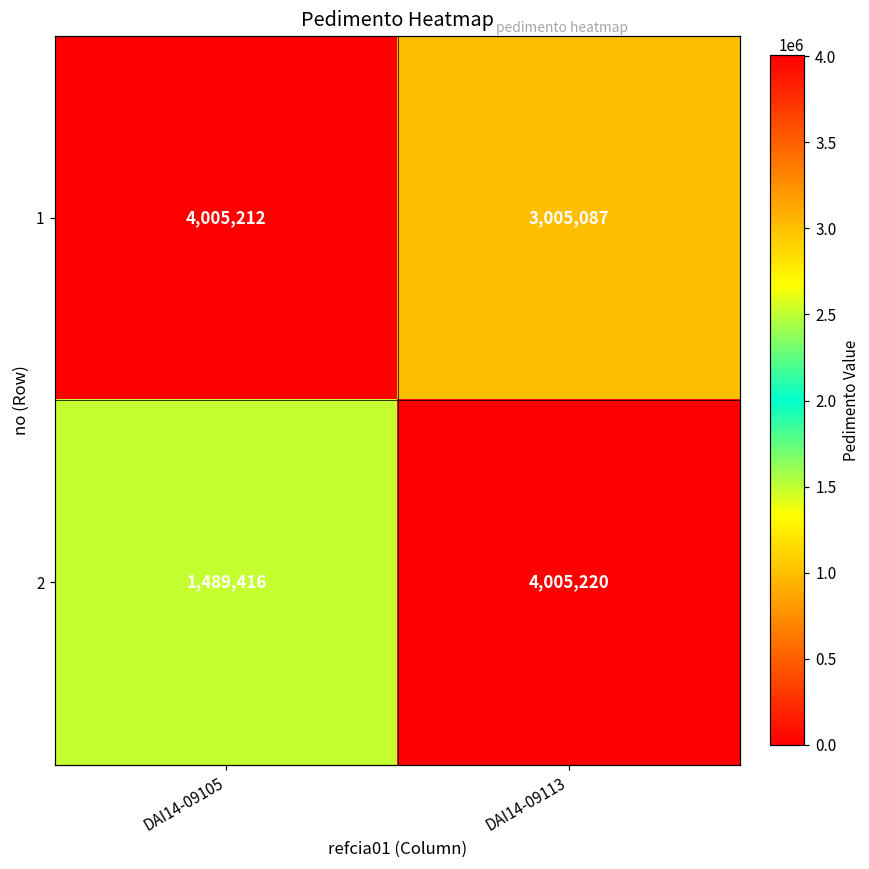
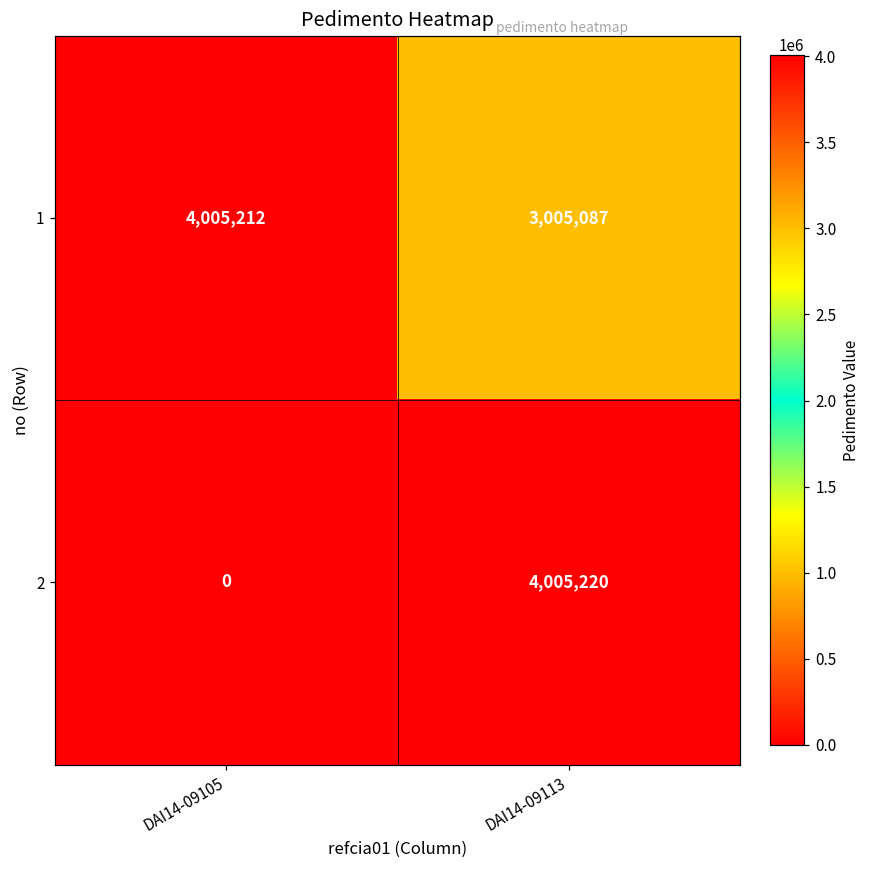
2, DAI14-09105: 1,489,416 -> 0
